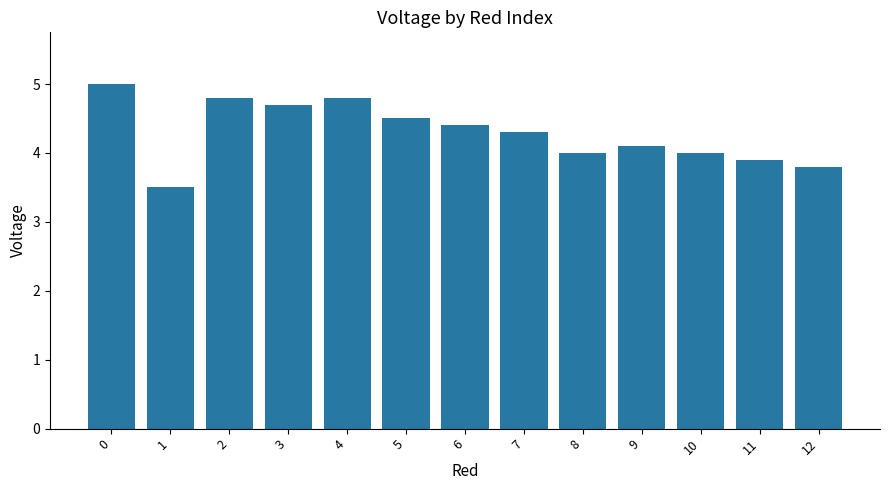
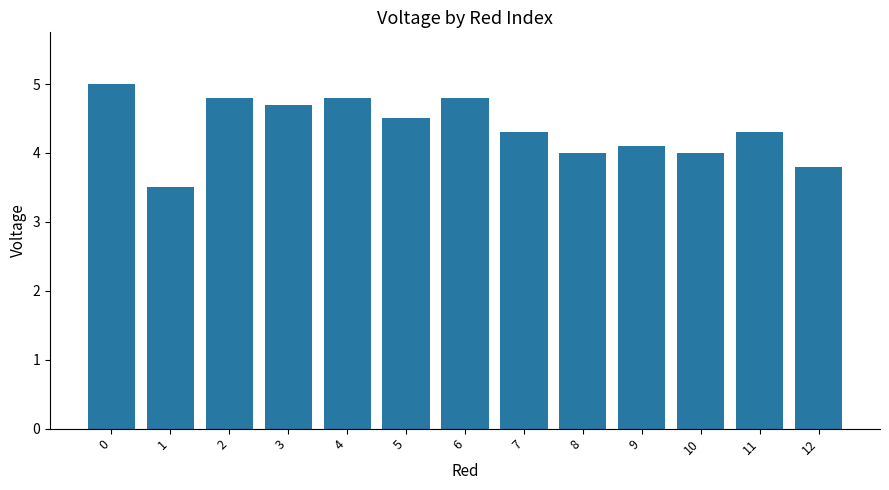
6: 4.4 -> 4.8
11: 3.9 -> 4.3
